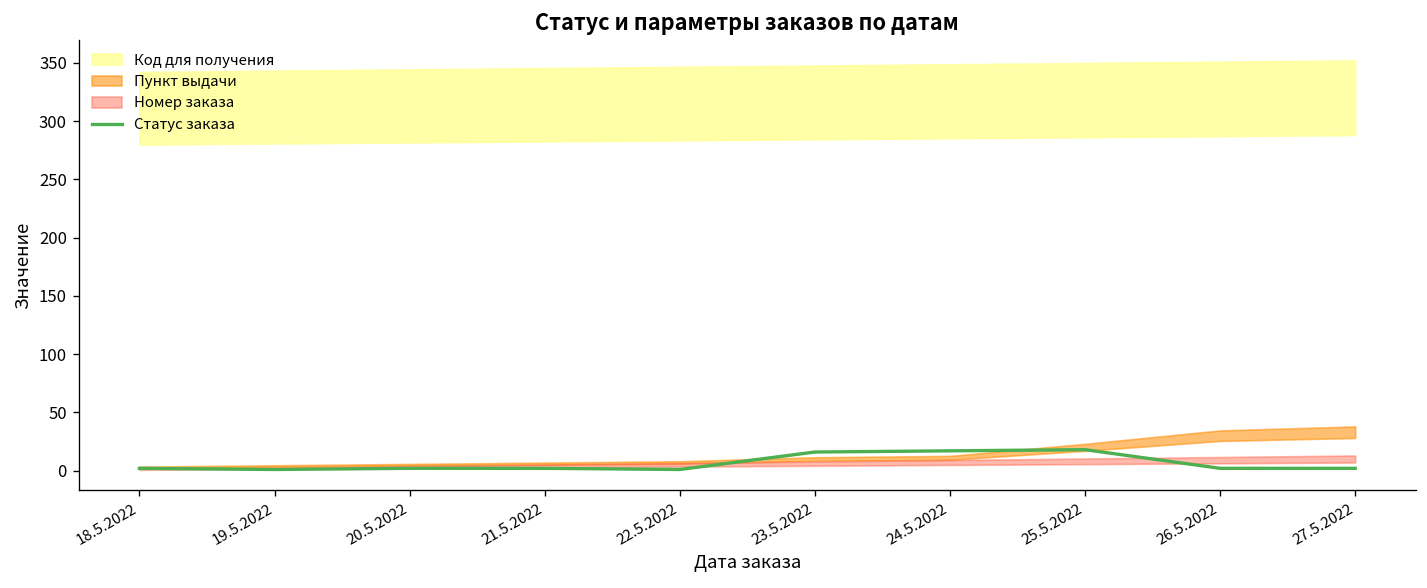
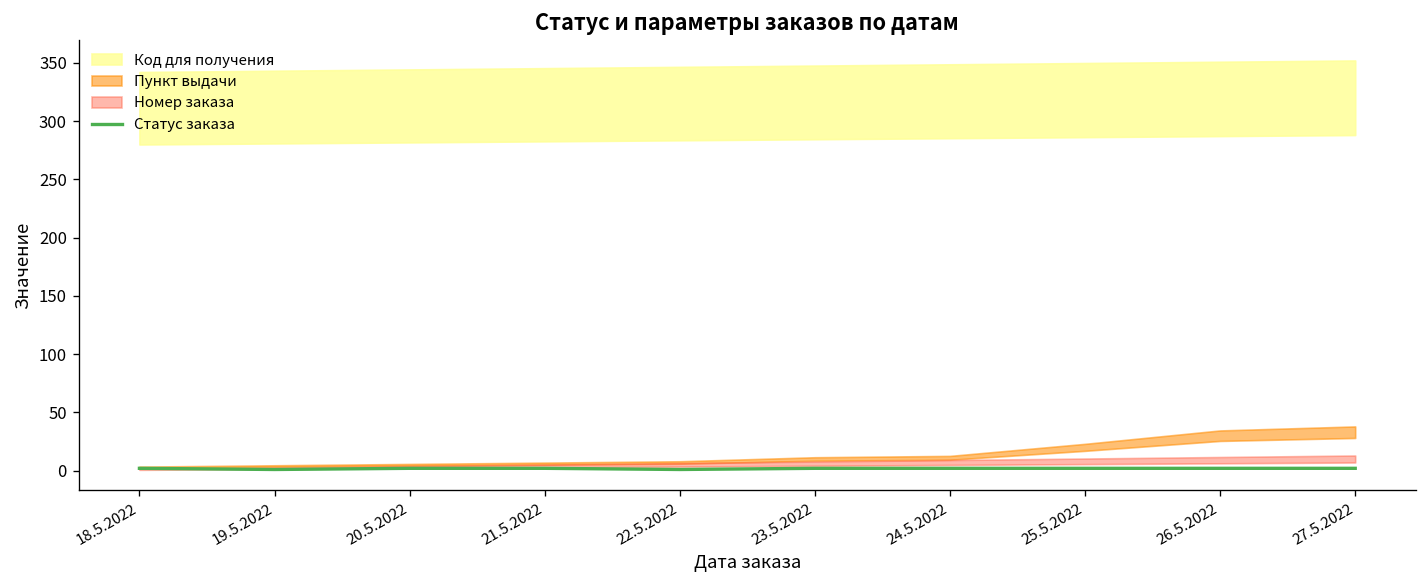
Статус заказа, 23.5.2022: 20 -> 0
Статус заказа, 24.5.2022: 20 -> 0
Статус заказа, 25.5.2022: 20 -> 0
